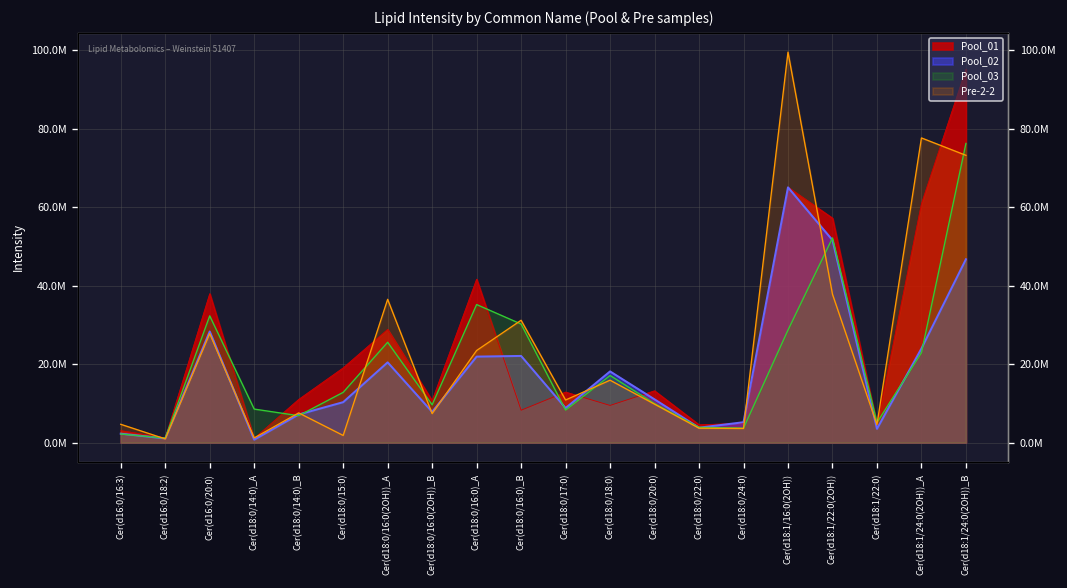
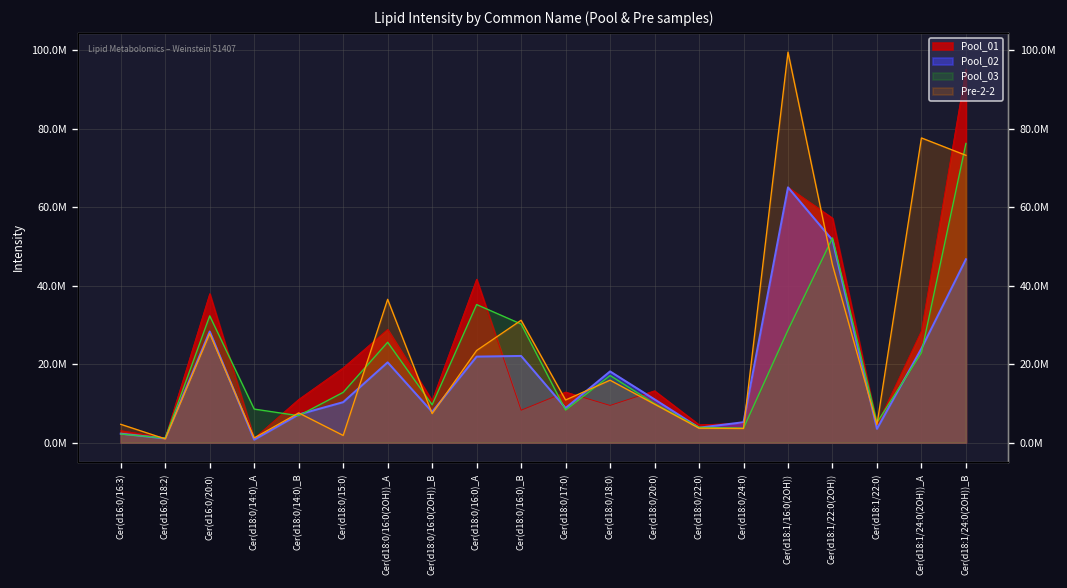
Pre-2-2, Cer(d18:1/22:0(2OH)): 38000000 -> 45000000
Pool_01, Cer(d18:1/24:0(2OH))_A: 61000000 -> 28000000
